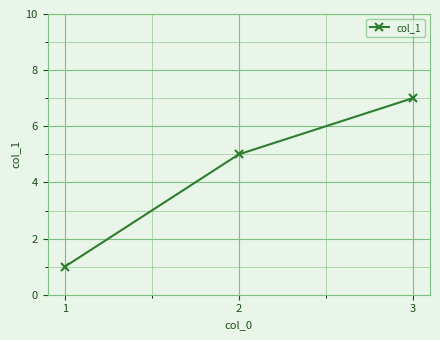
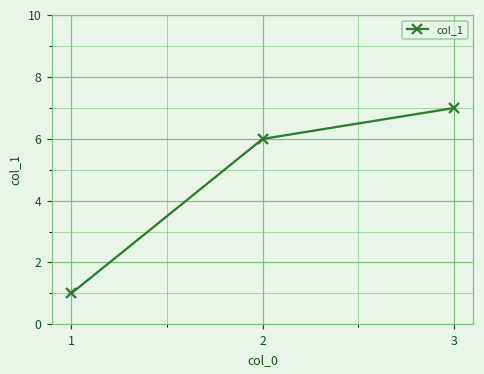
2: 5 -> 6
